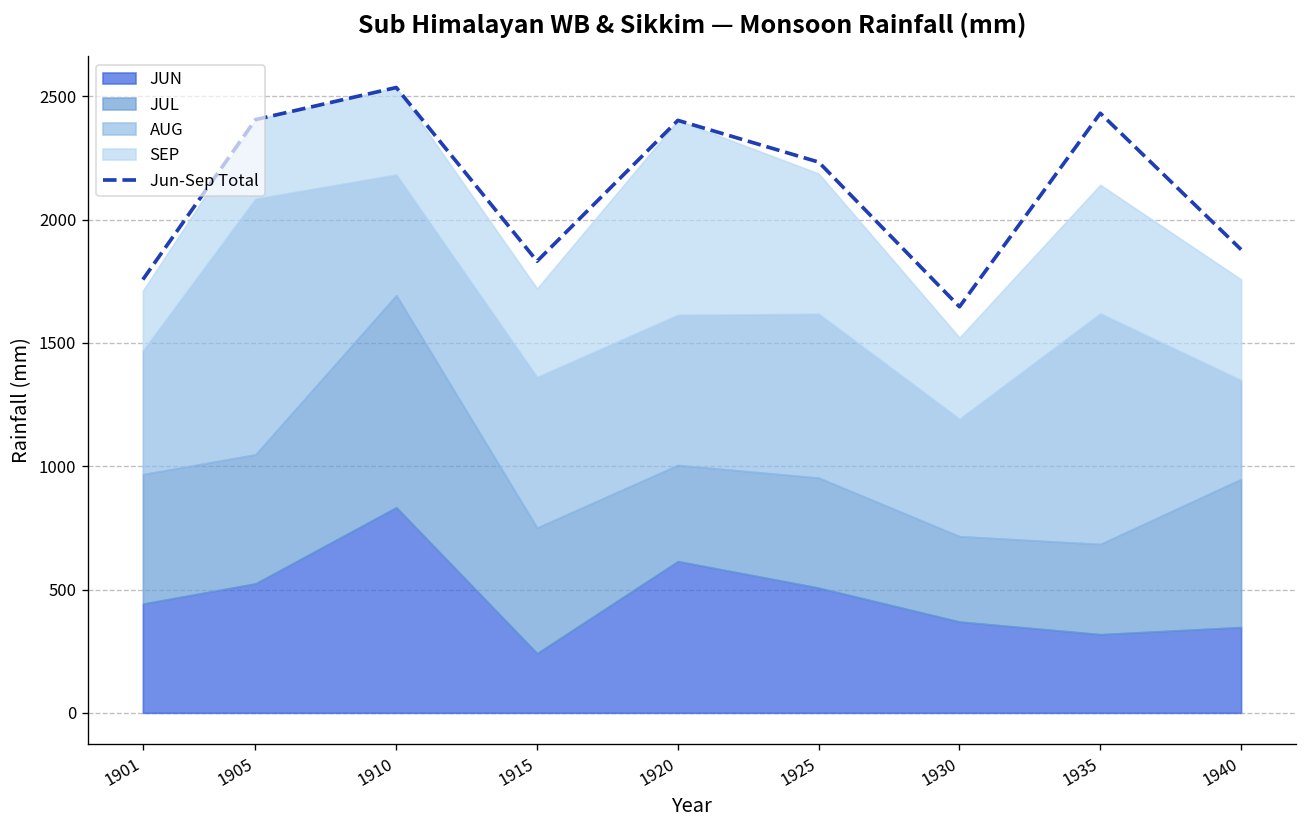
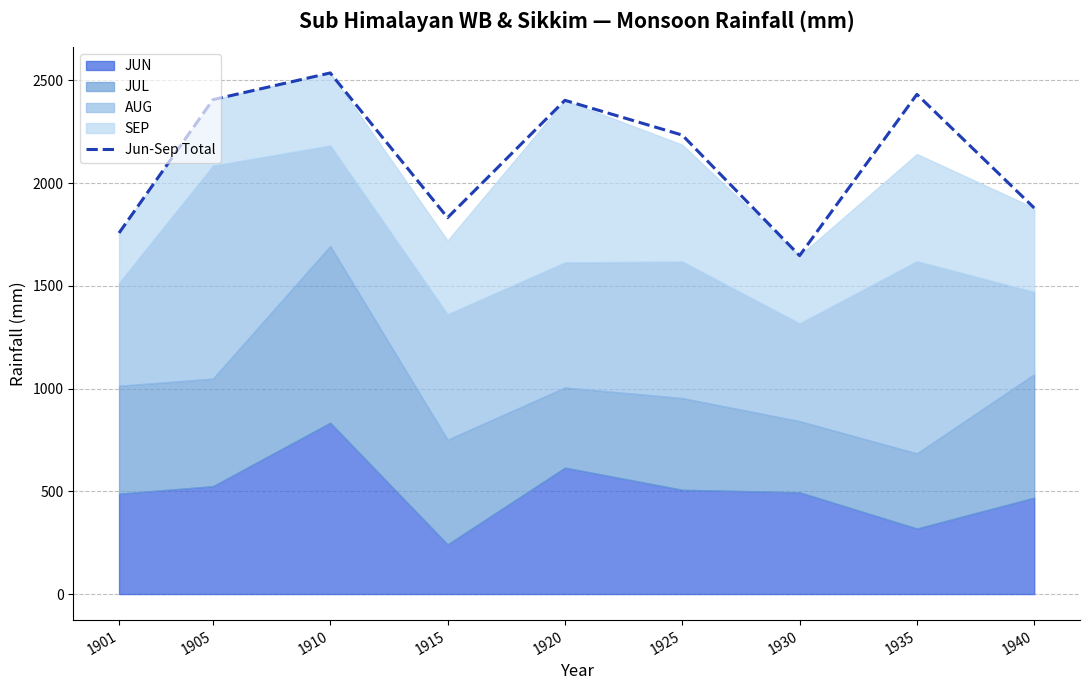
JUN, 1901: 440 -> 490
JUN, 1930: 370 -> 500
JUN, 1940: 350 -> 470
